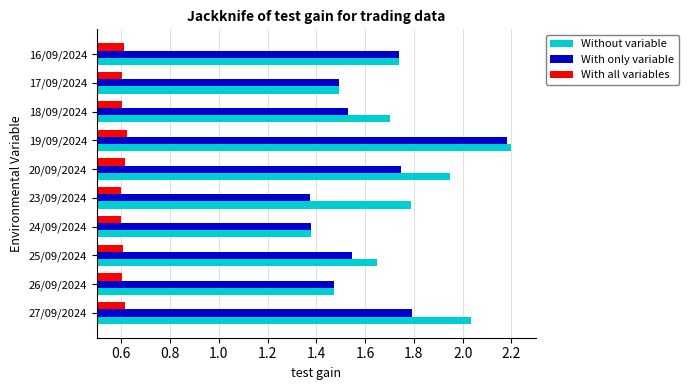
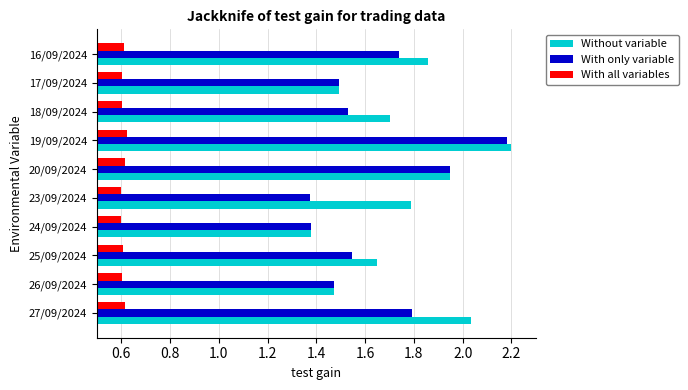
Without variable, 16/09/2024: 1.74 -> 1.86
With only variable, 20/09/2024: 1.75 -> 1.95
